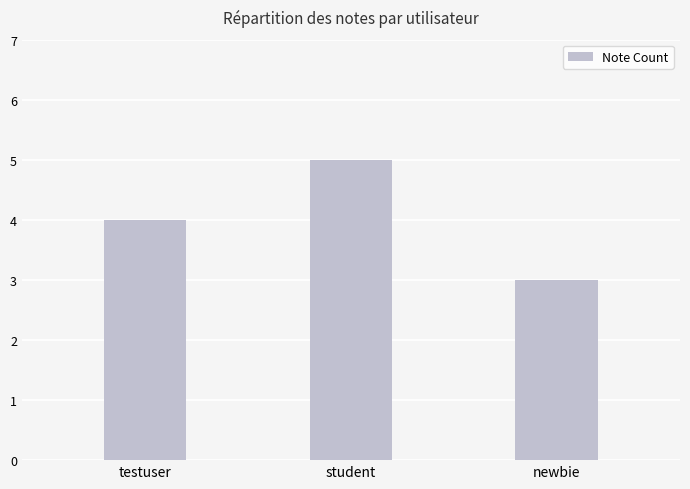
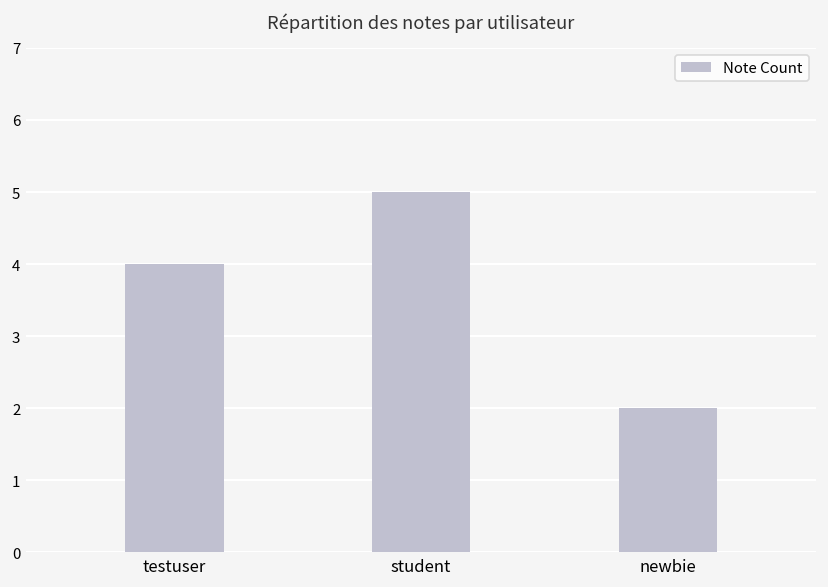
newbie: 3 -> 2
